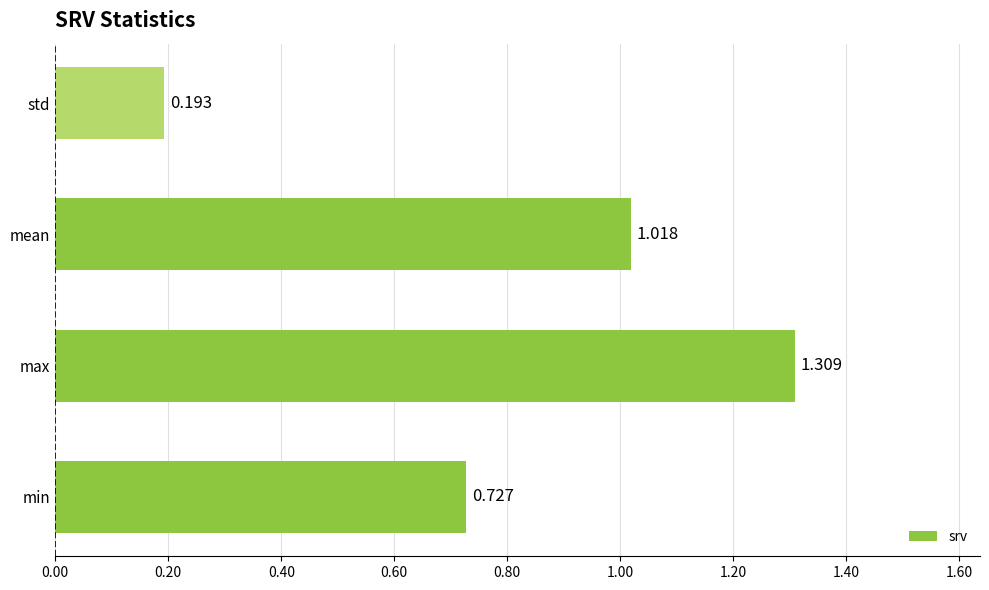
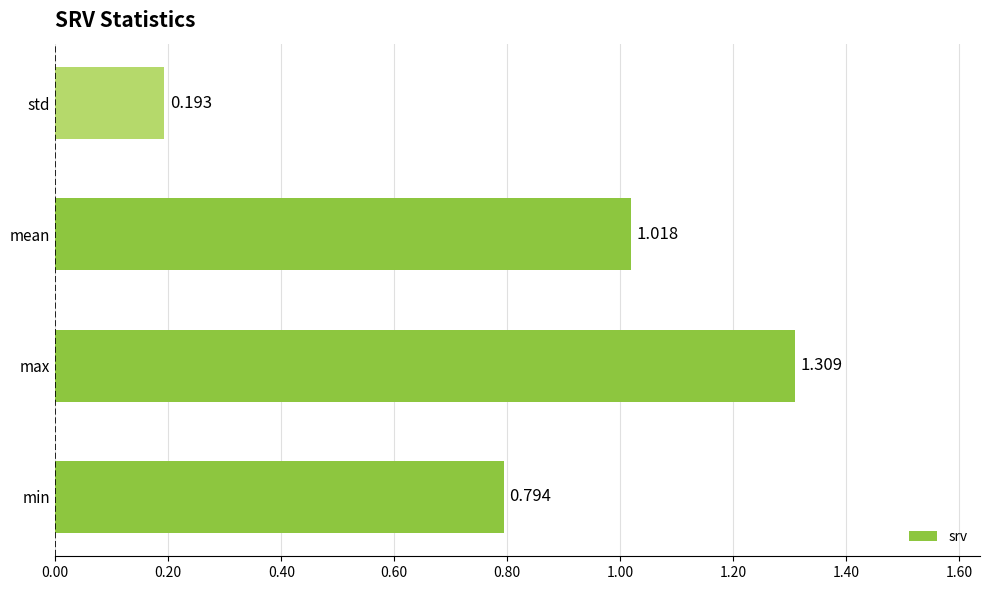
min: 0.727 -> 0.794
